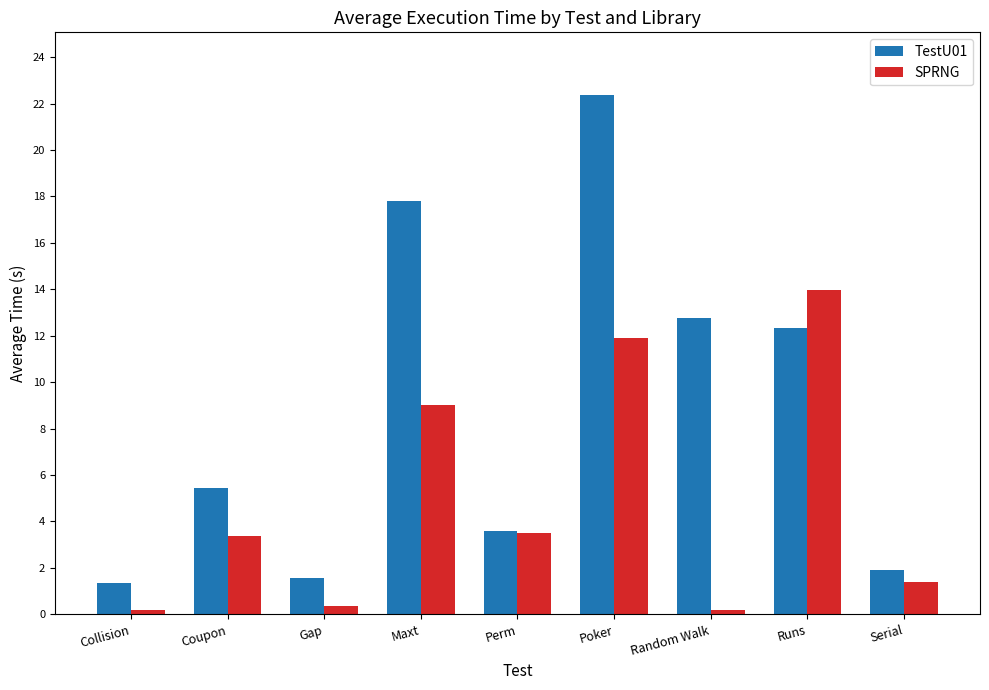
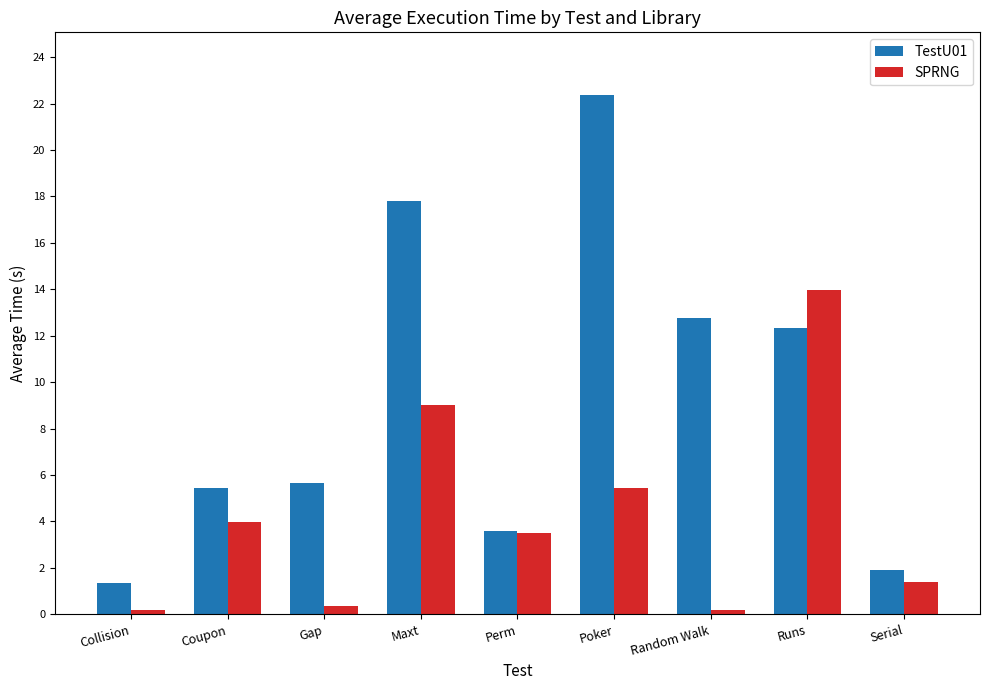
SPRNG, Coupon: 3.4 -> 4.0
TestU01, Gap: 1.6 -> 5.7
SPRNG, Poker: 11.9 -> 5.5
